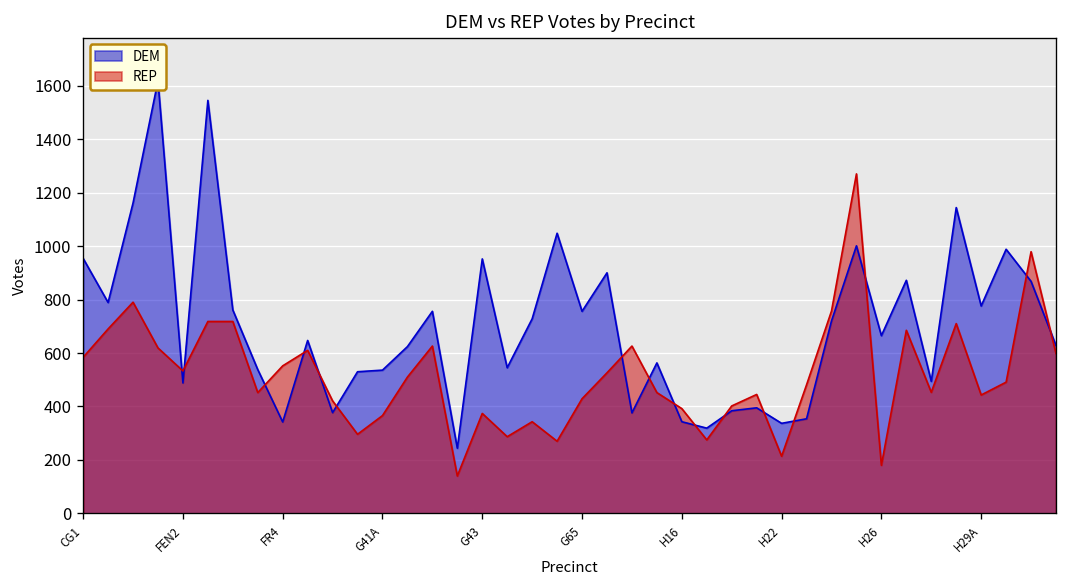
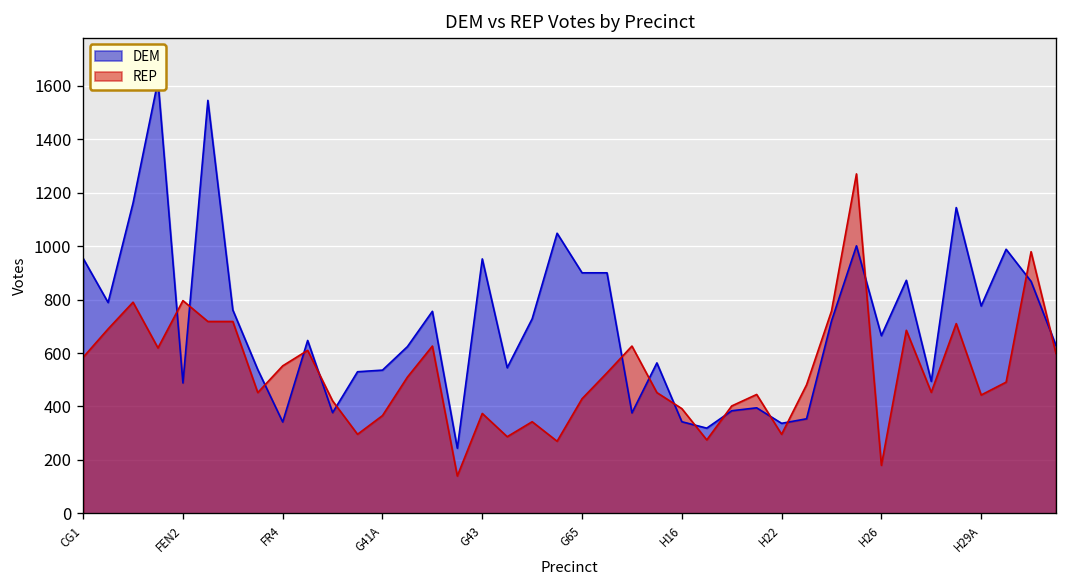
REP, FEN2: 530 -> 800
DEM, G65: 760 -> 900
REP, H22: 210 -> 300
